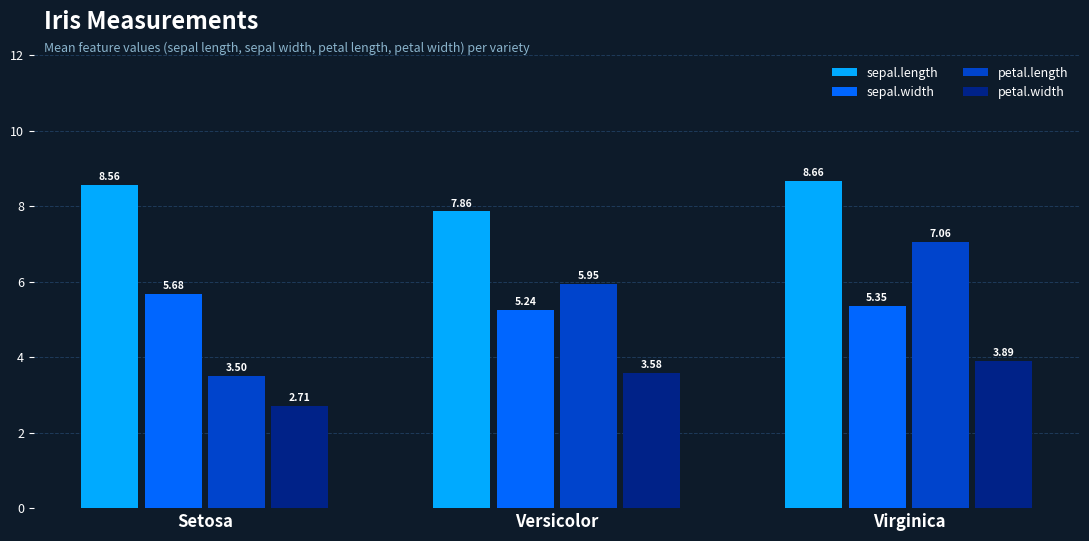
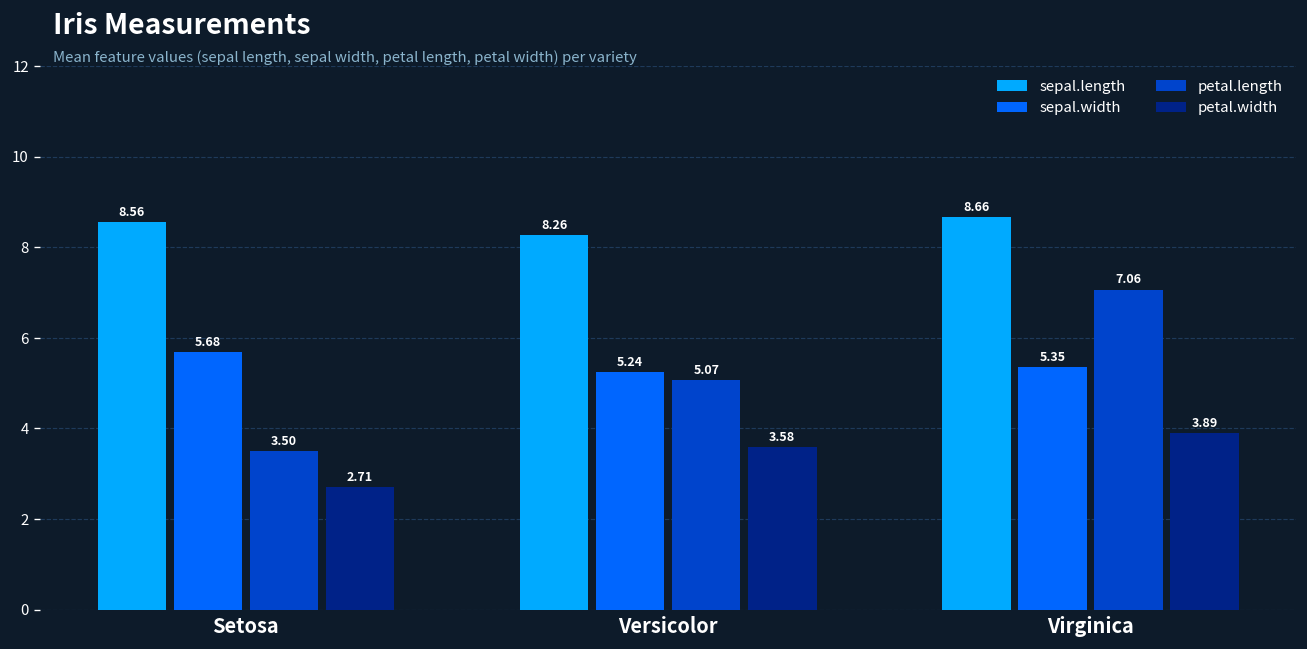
sepal.length, Versicolor: 7.86 -> 8.26
petal.length, Versicolor: 5.95 -> 5.07
